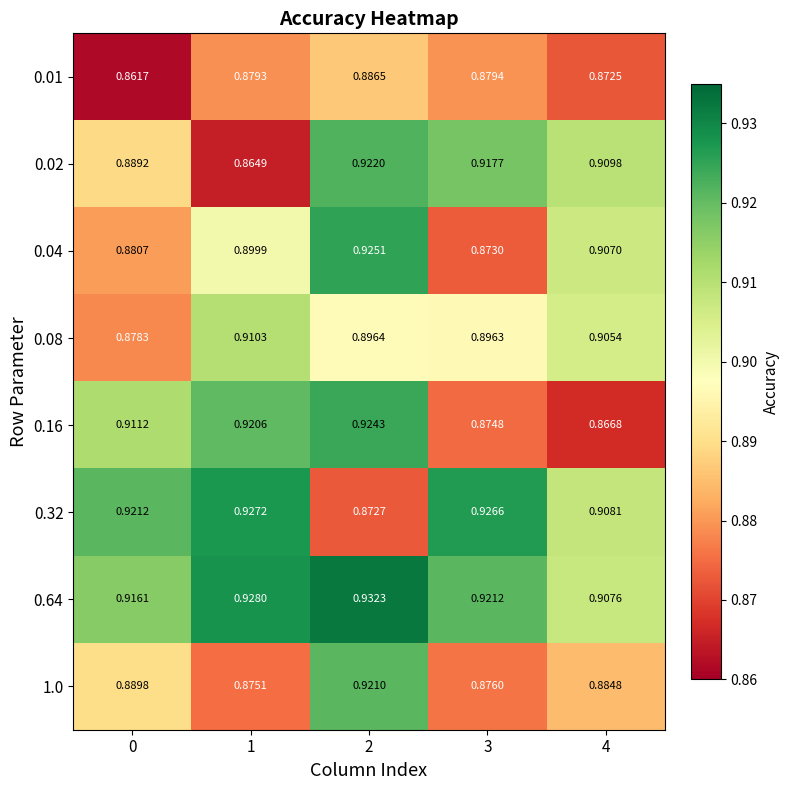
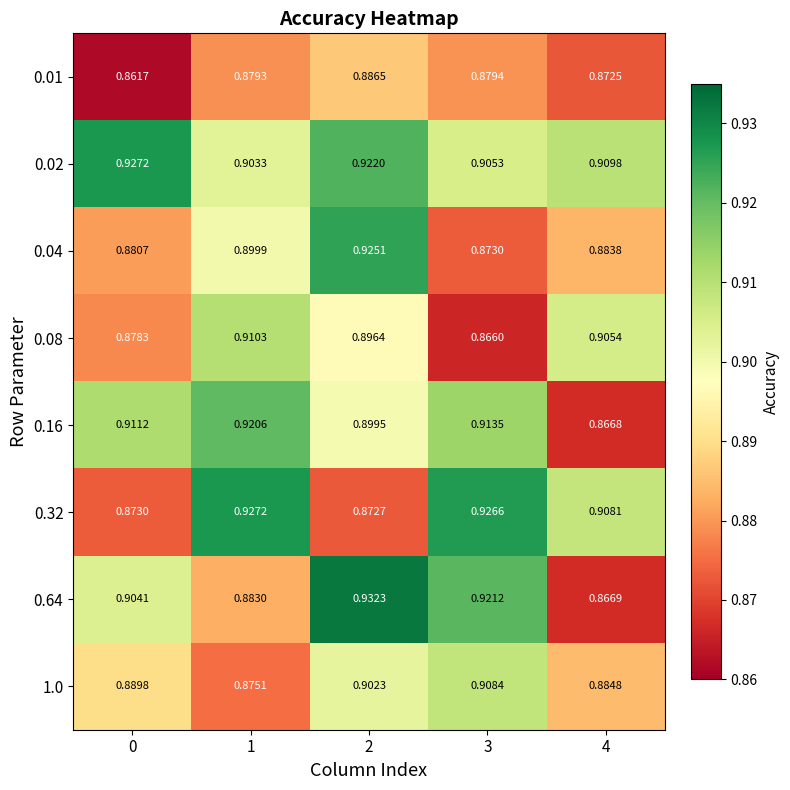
0.02, 0: 0.8892 -> 0.9272
0.02, 1: 0.8649 -> 0.9033
0.02, 3: 0.9177 -> 0.9053
0.04, 4: 0.9070 -> 0.8838
0.08, 3: 0.8963 -> 0.8660
0.16, 2: 0.9243 -> 0.8995
0.16, 3: 0.8748 -> 0.9135
0.32, 0: 0.9212 -> 0.8730
0.64, 0: 0.9161 -> 0.9041
0.64, 1: 0.9280 -> 0.8830
0.64, 4: 0.9076 -> 0.8669
1.0, 2: 0.9210 -> 0.9023
1.0, 3: 0.8760 -> 0.9084
